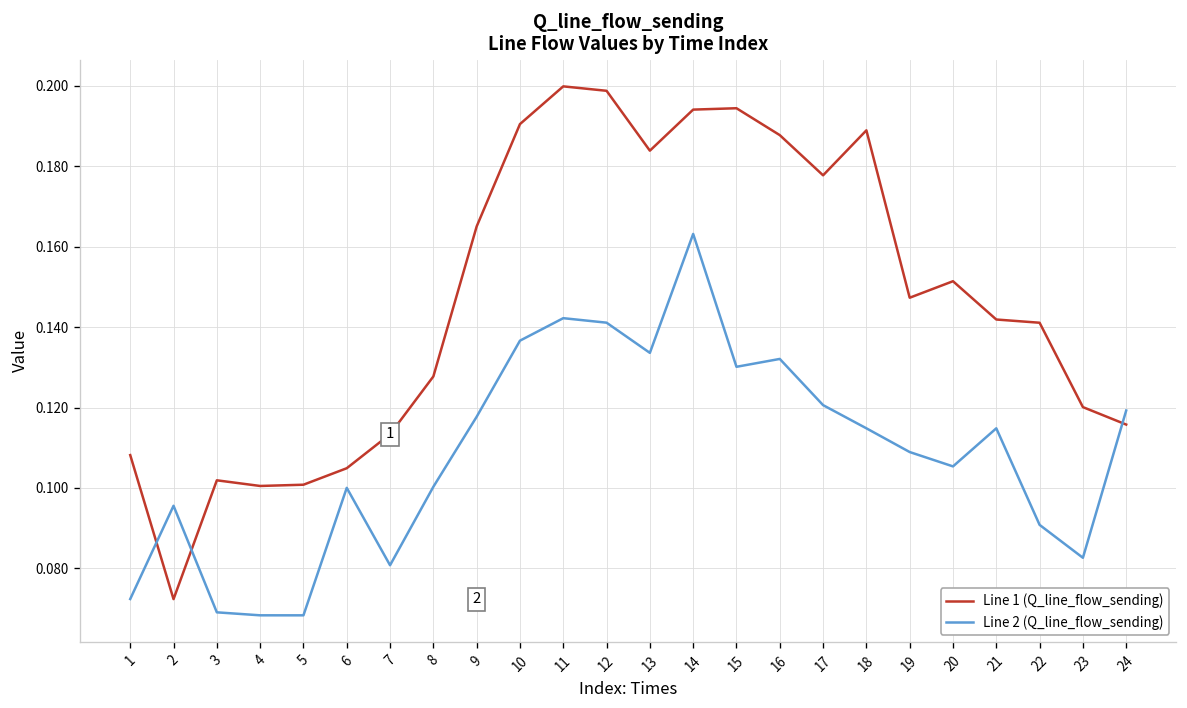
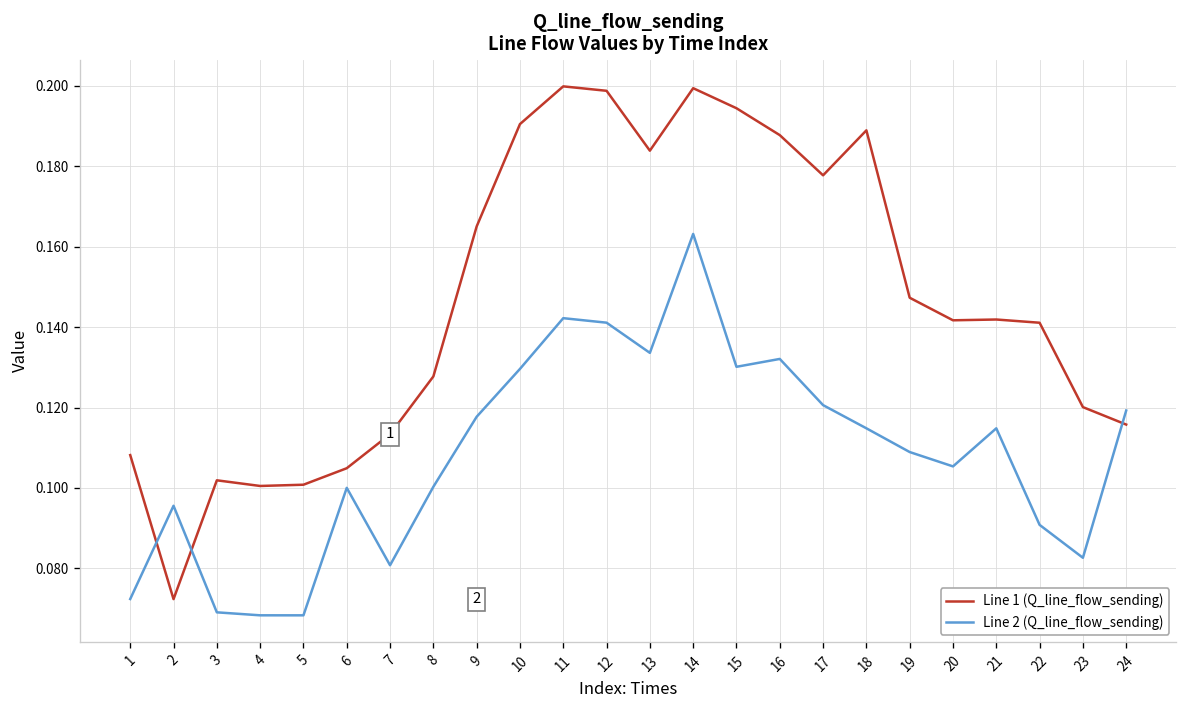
Line 2 (Q_line_flow_sending), 10: 0.137 -> 0.130
Line 1 (Q_line_flow_sending), 14: 0.194 -> 0.199
Line 1 (Q_line_flow_sending), 20: 0.151 -> 0.142
